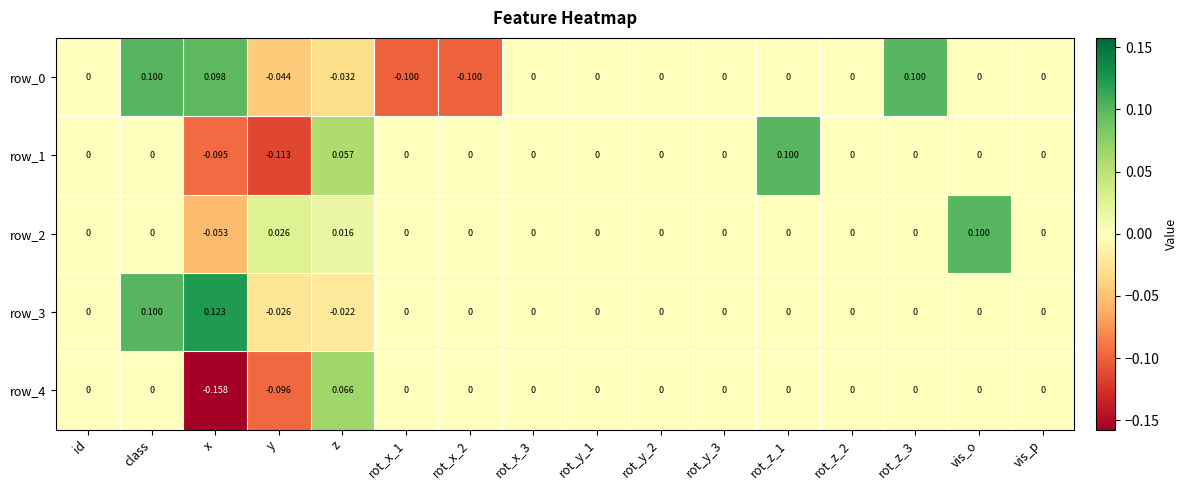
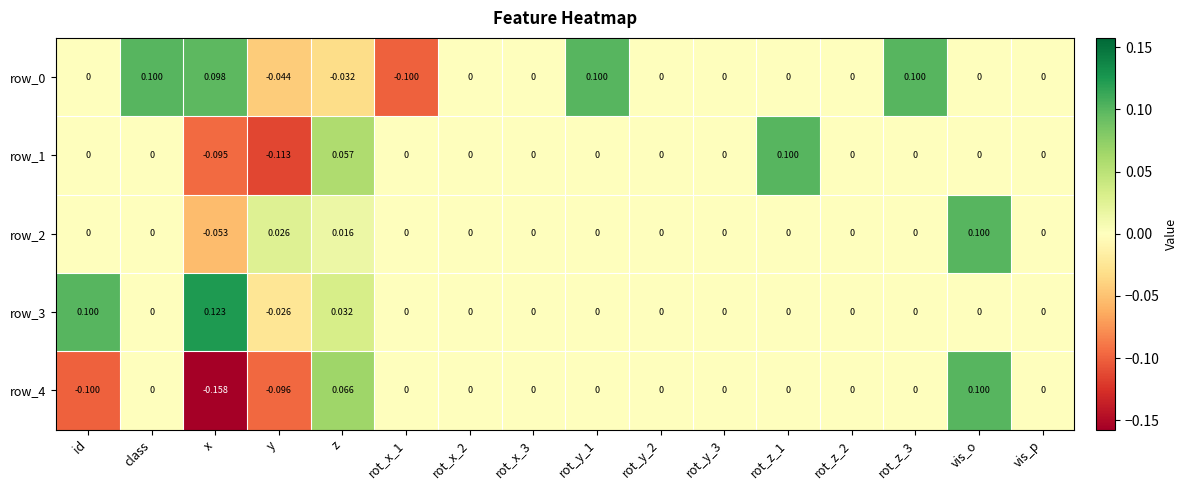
row_0, rot_x_2: -0.100 -> 0
row_0, rot_y_1: 0 -> 0.100
row_3, id: 0 -> 0.100
row_3, class: 0.100 -> 0
row_3, z: -0.022 -> 0.032
row_4, id: 0 -> -0.100
row_4, vis_o: 0 -> 0.100
